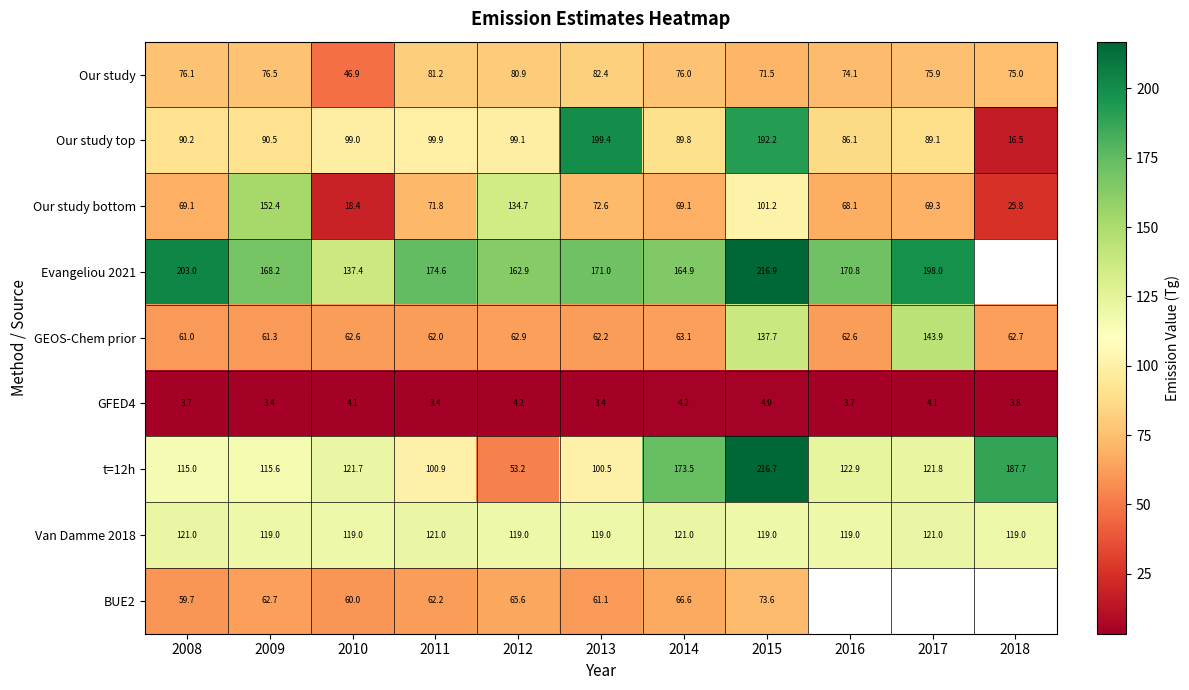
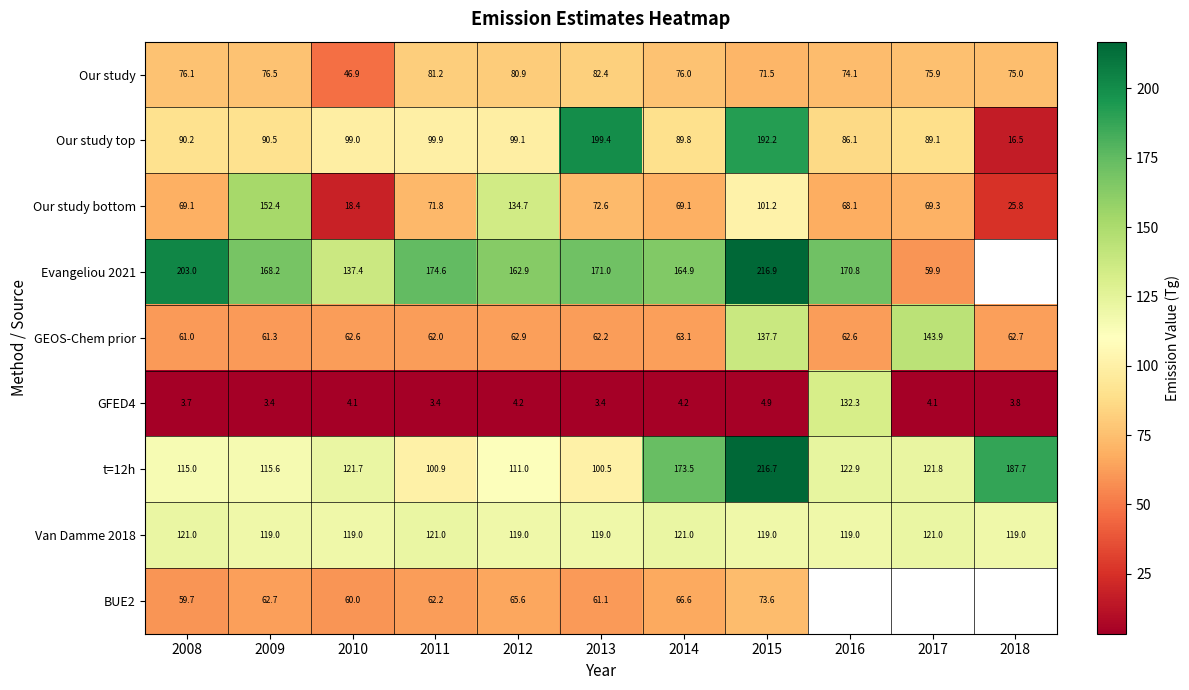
Evangeliou 2021, 2017: 198.0 -> 59.9
GFED4, 2016: 3.7 -> 132.3
t=12h, 2012: 53.2 -> 111.0
